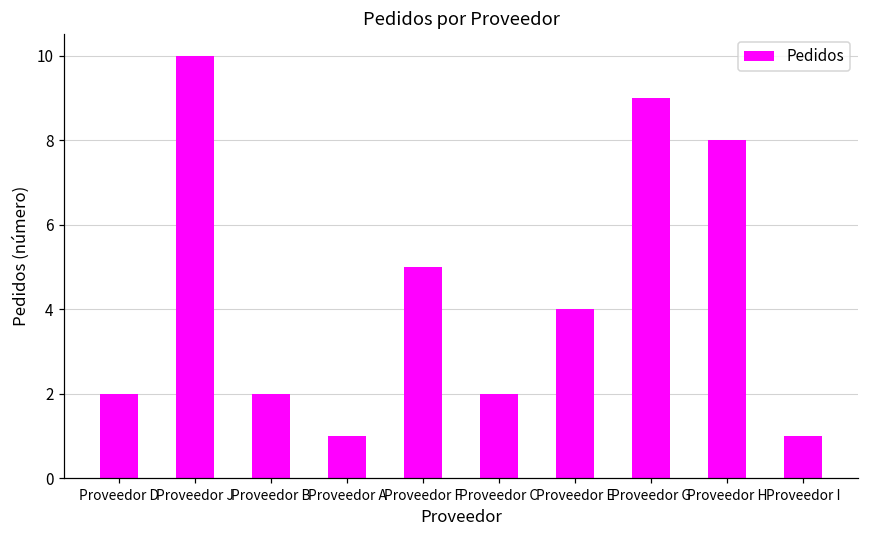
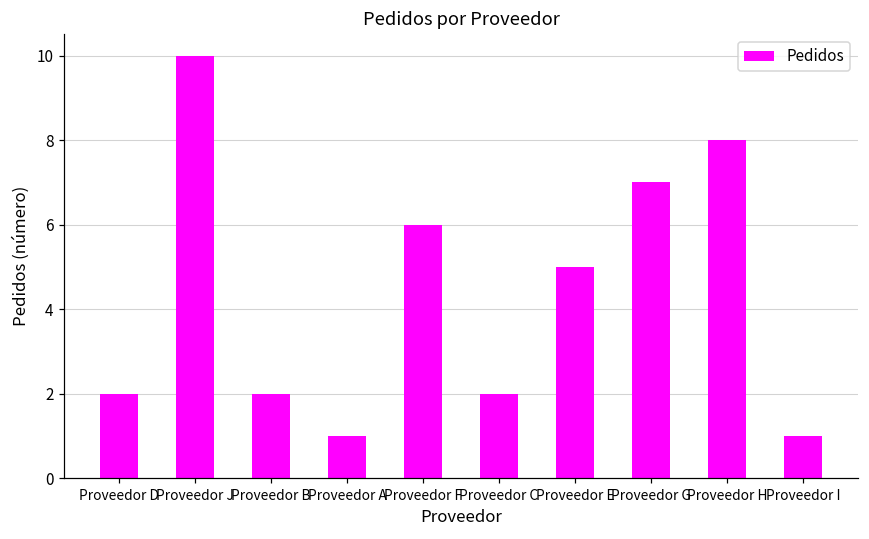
Proveedor F: 5 -> 6
Proveedor E: 4 -> 5
Proveedor G: 9 -> 7
